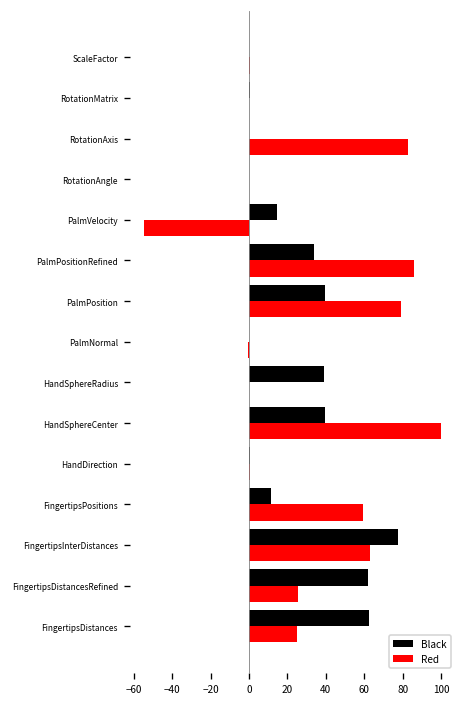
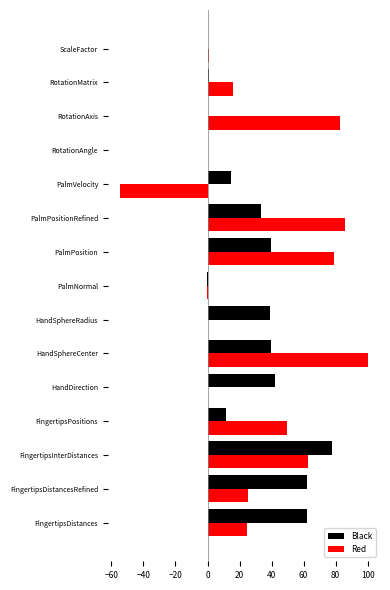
Red, RotationMatrix: 0 -> 16
Black, HandDirection: 0 -> 42
Red, FingertipsPositions: 59 -> 50
